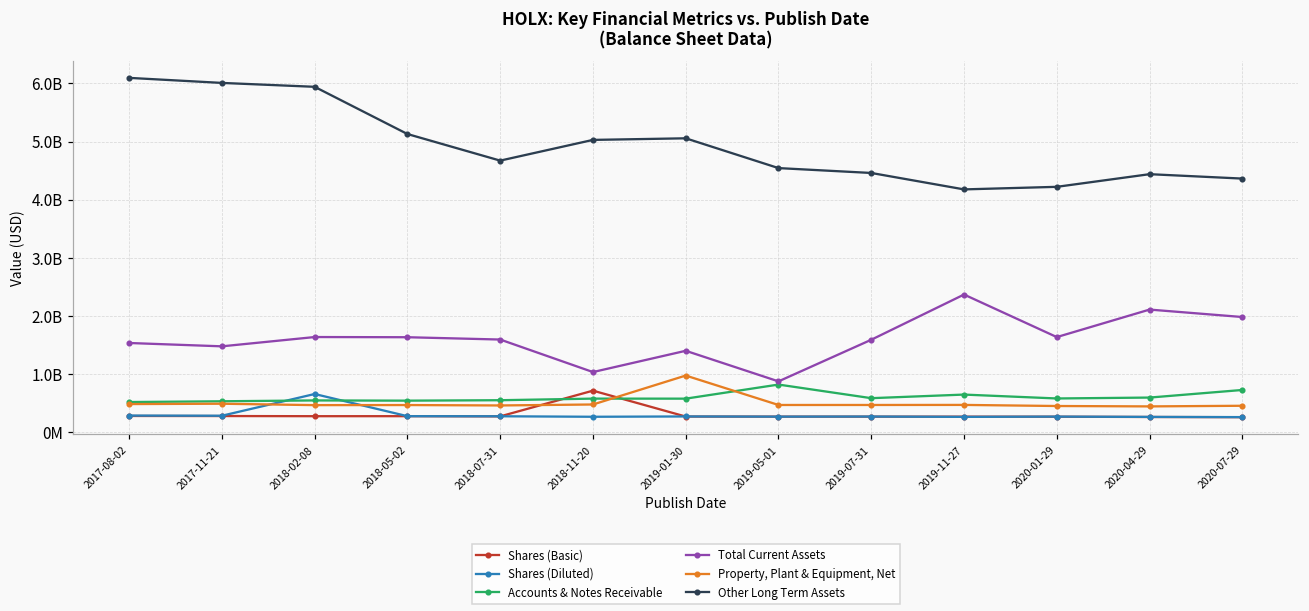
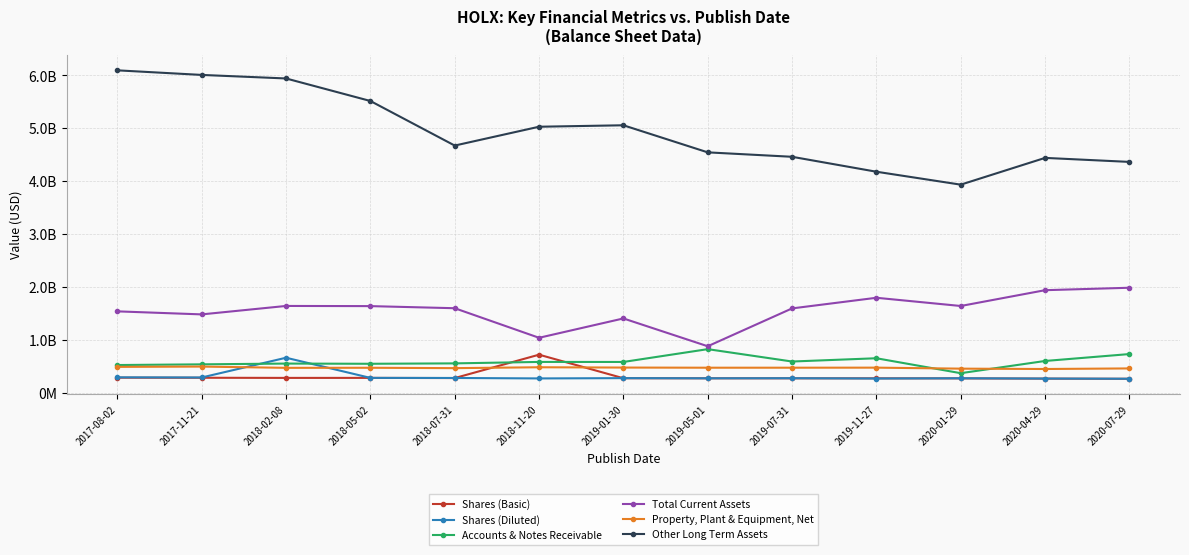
Other Long Term Assets, 2018-05-02: 5100000000 -> 5500000000
Property, Plant & Equipment, Net, 2019-01-30: 1000000000 -> 500000000
Total Current Assets, 2019-11-27: 2400000000 -> 1800000000
Accounts & Notes Receivable, 2020-01-29: 600000000 -> 400000000
Other Long Term Assets, 2020-01-29: 4200000000 -> 3900000000
Total Current Assets, 2020-04-29: 2100000000 -> 1900000000
